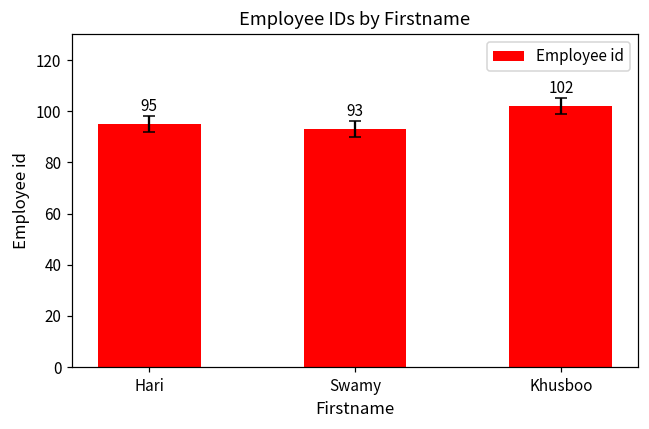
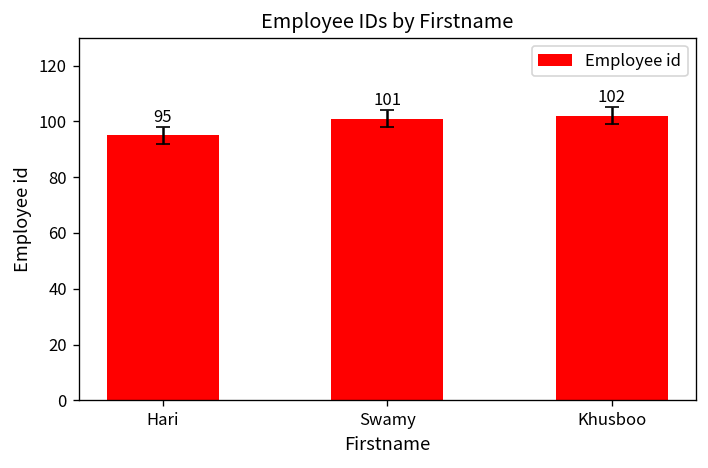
Employee id, Swamy: 93 -> 101
